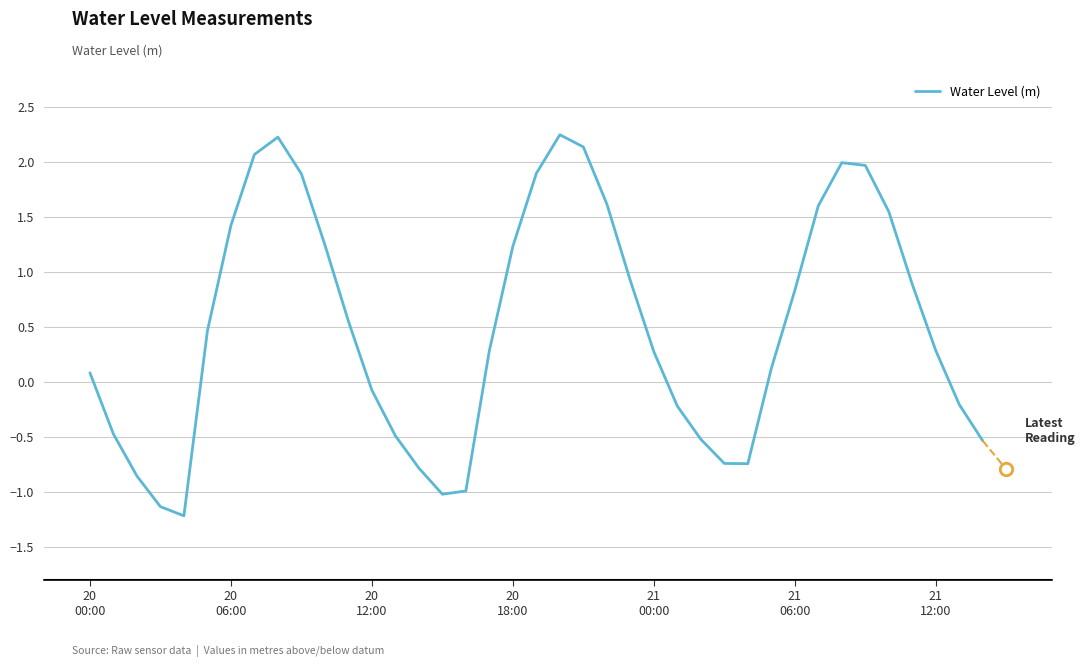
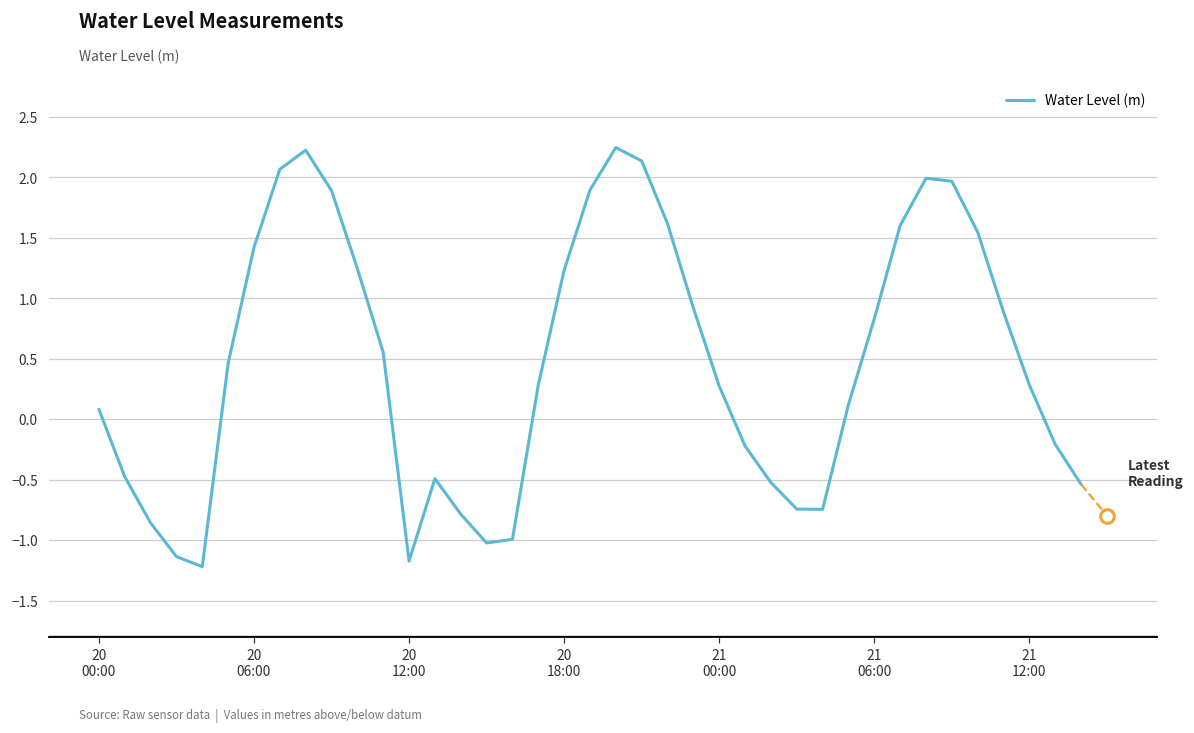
Water Level (m), 20 12:00: -0.08 -> -1.17
